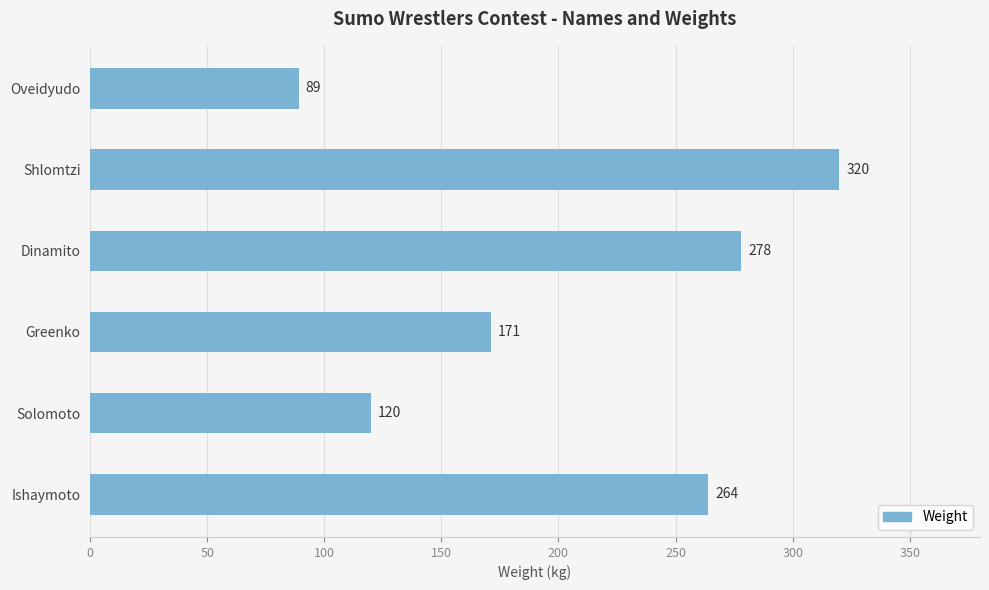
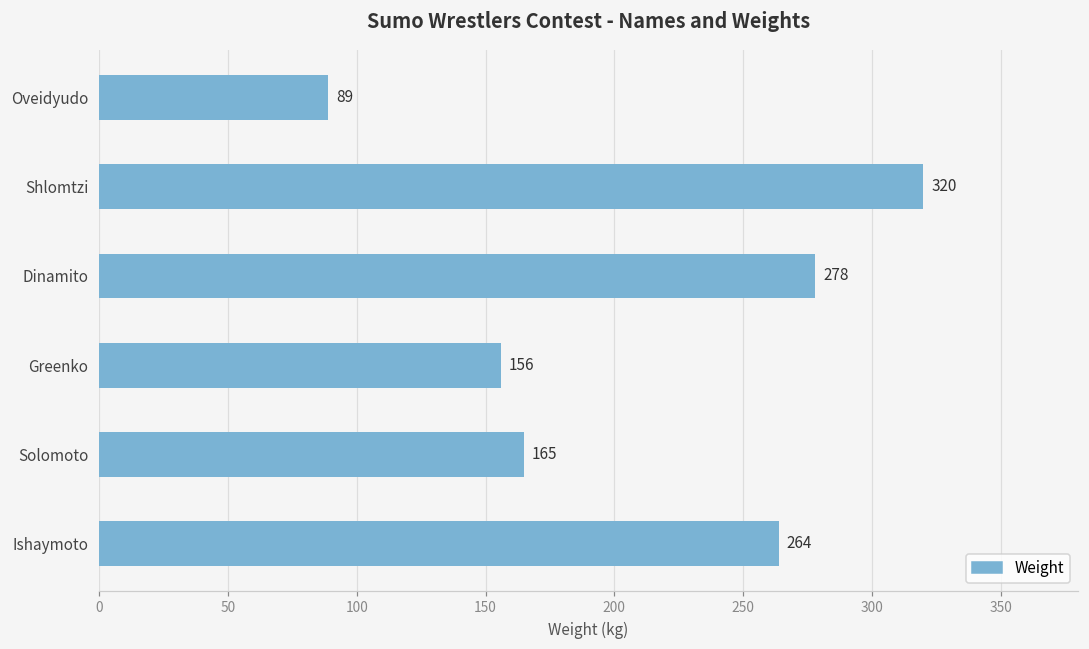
Greenko: 171 -> 156
Solomoto: 120 -> 165
